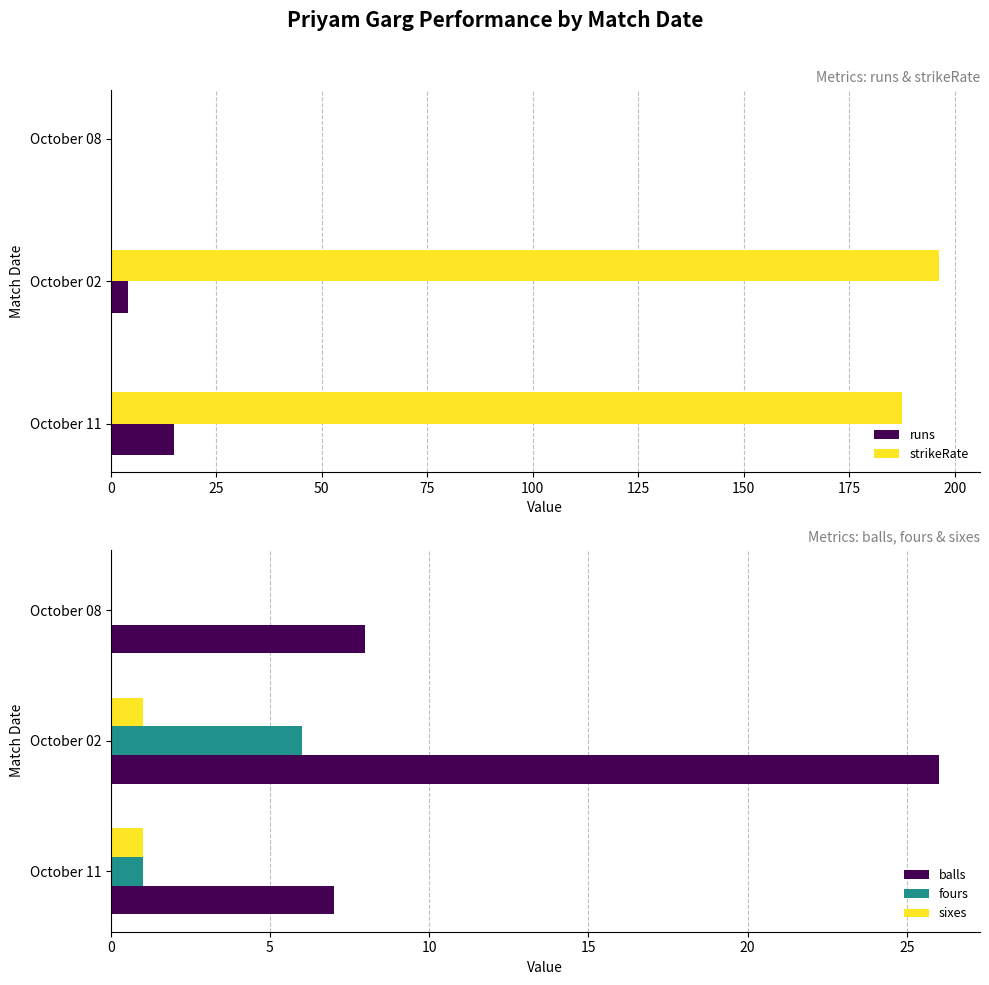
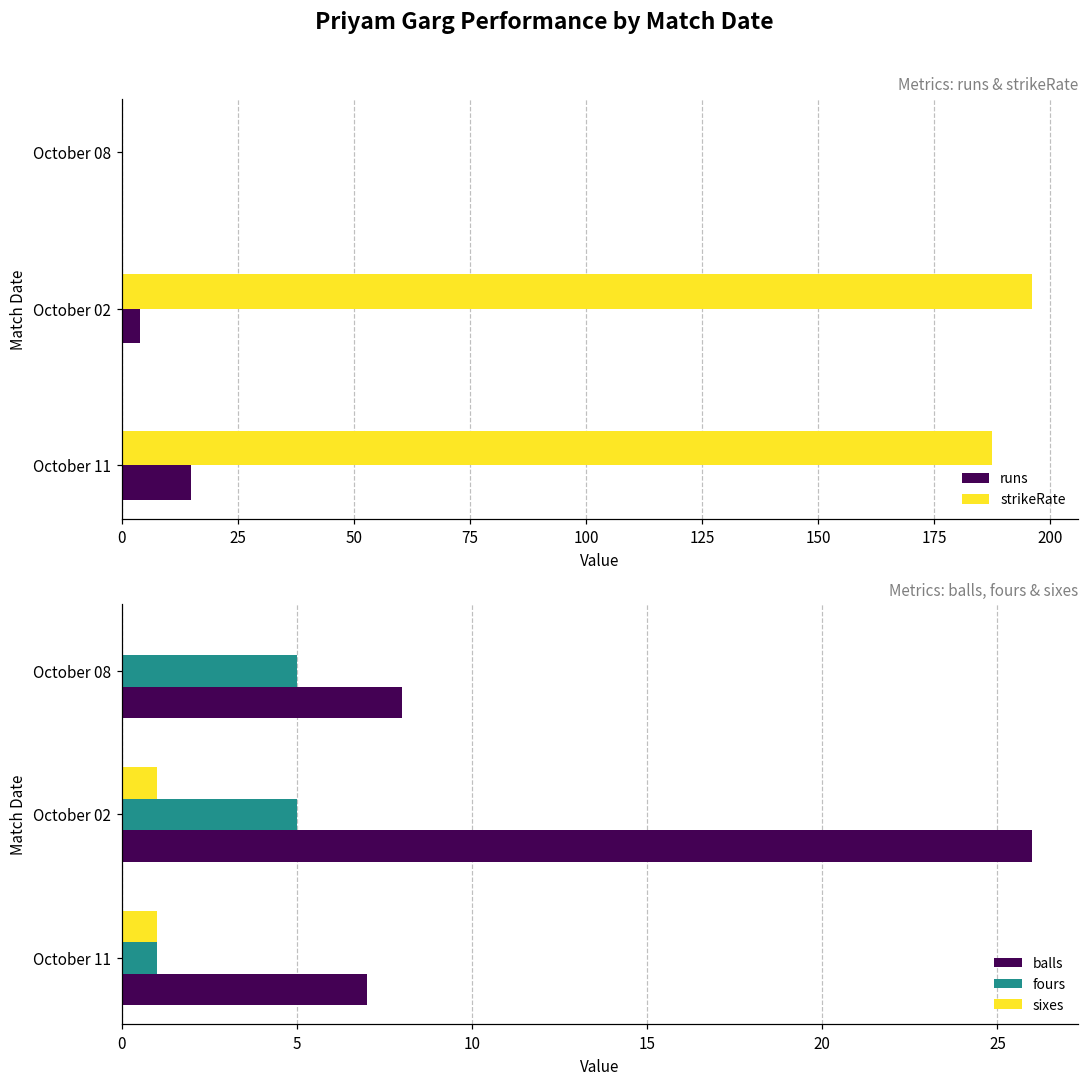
Metrics: balls, fours & sixes, fours, October 08: 0 -> 5
Metrics: balls, fours & sixes, fours, October 02: 6 -> 5
